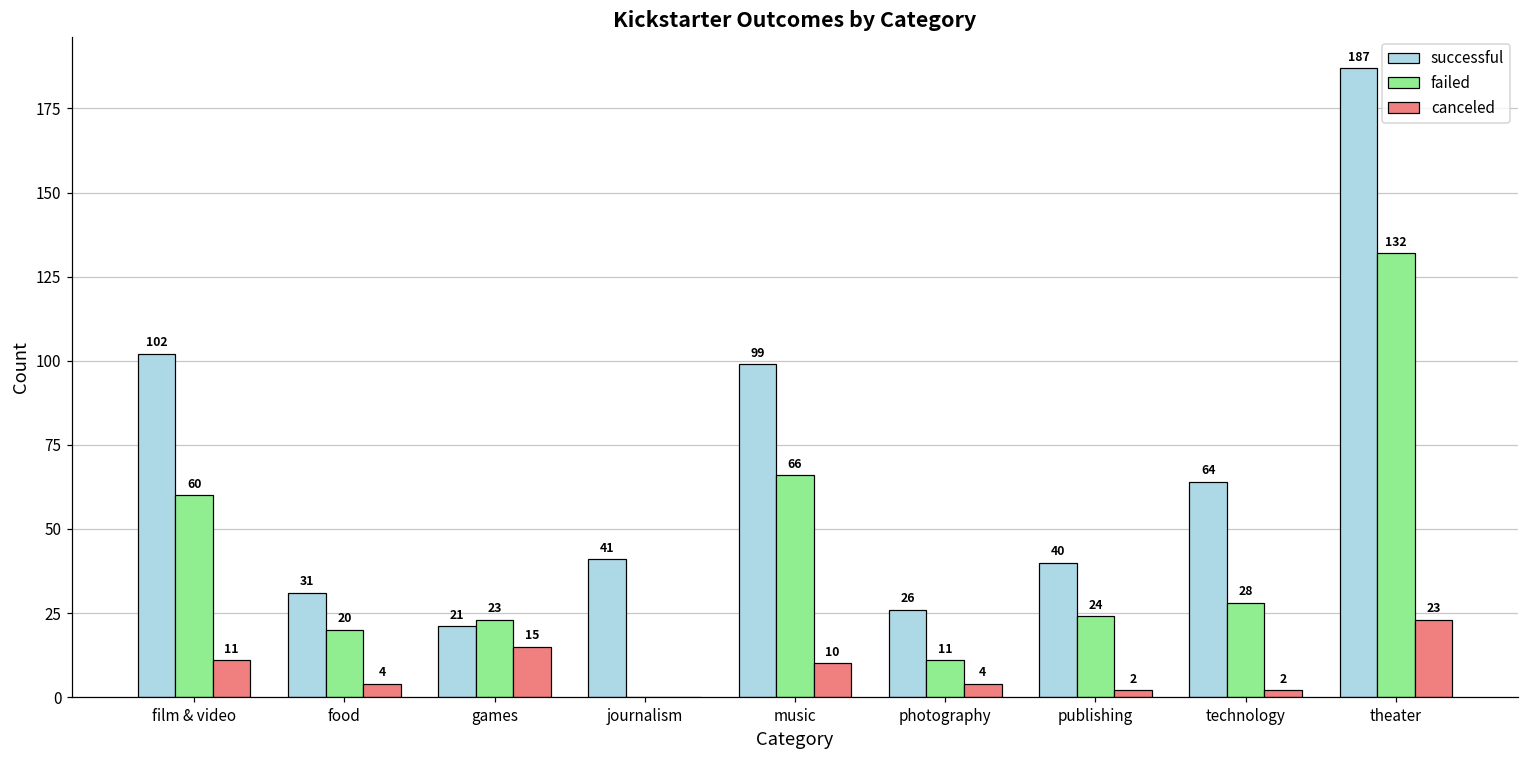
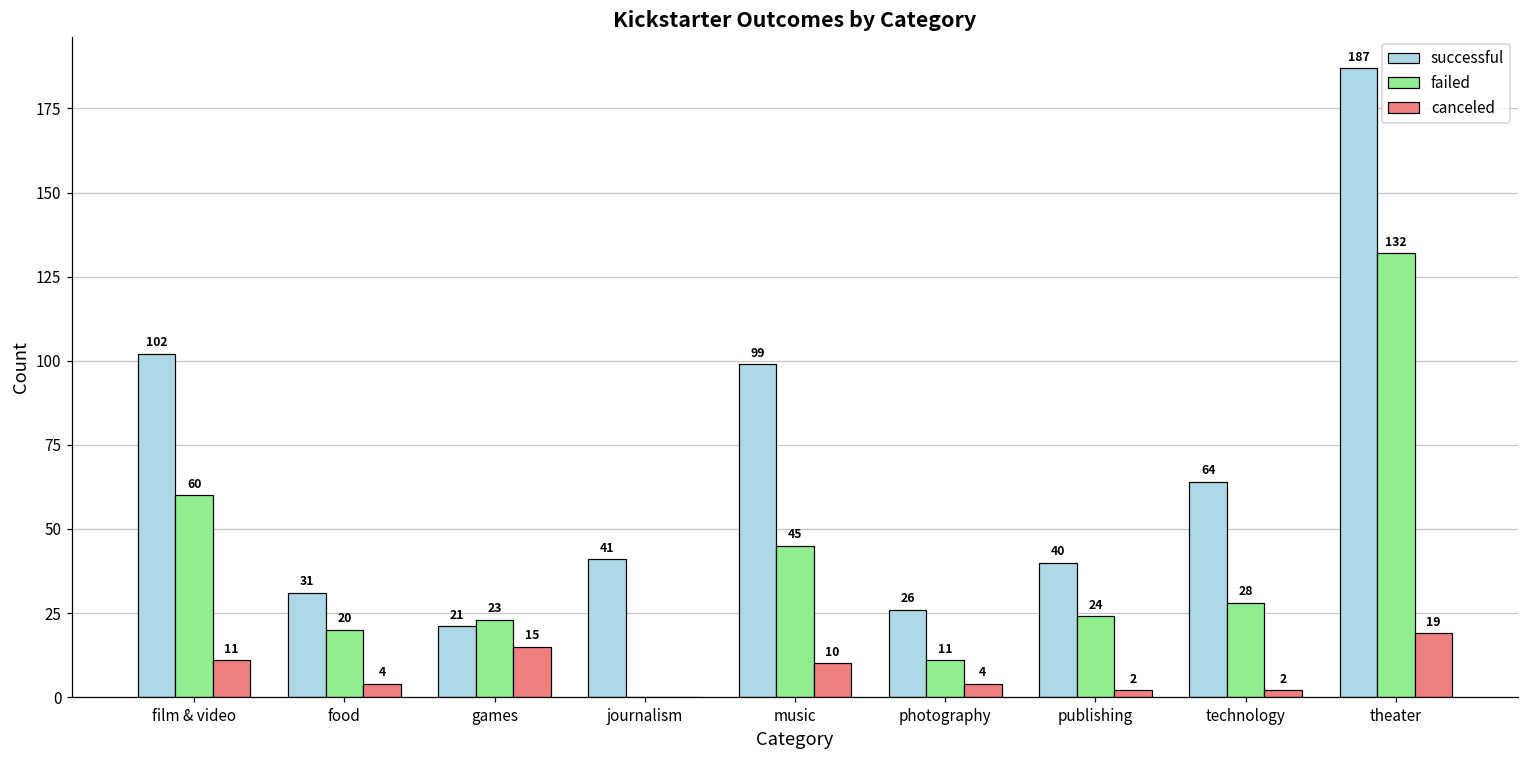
failed, music: 66 -> 45
canceled, theater: 23 -> 19
